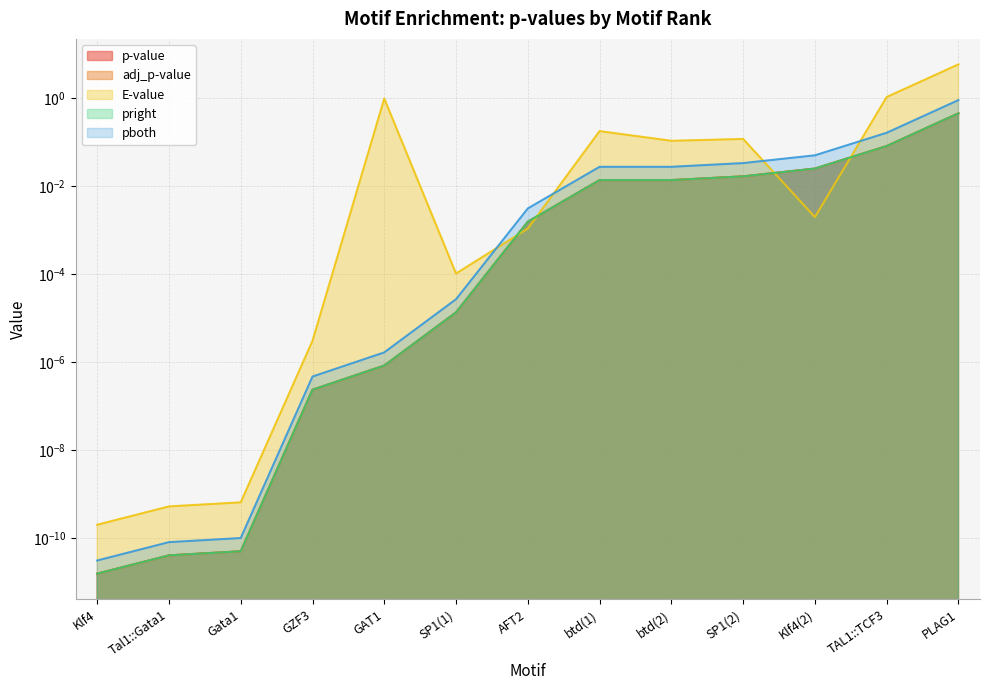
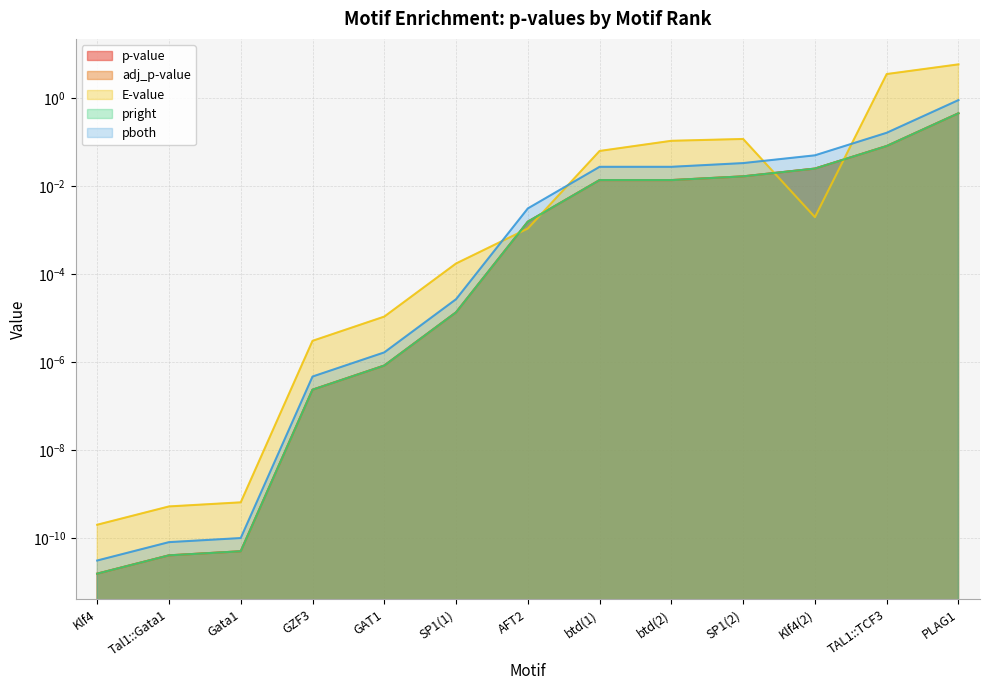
E-value, GAT1: 1 -> 0
E-value, SP1(1): 0.00010 -> 0.00018
E-value, btd(1): 0.18 -> 0.06
E-value, TAL1::TCF3: 1.1 -> 4
